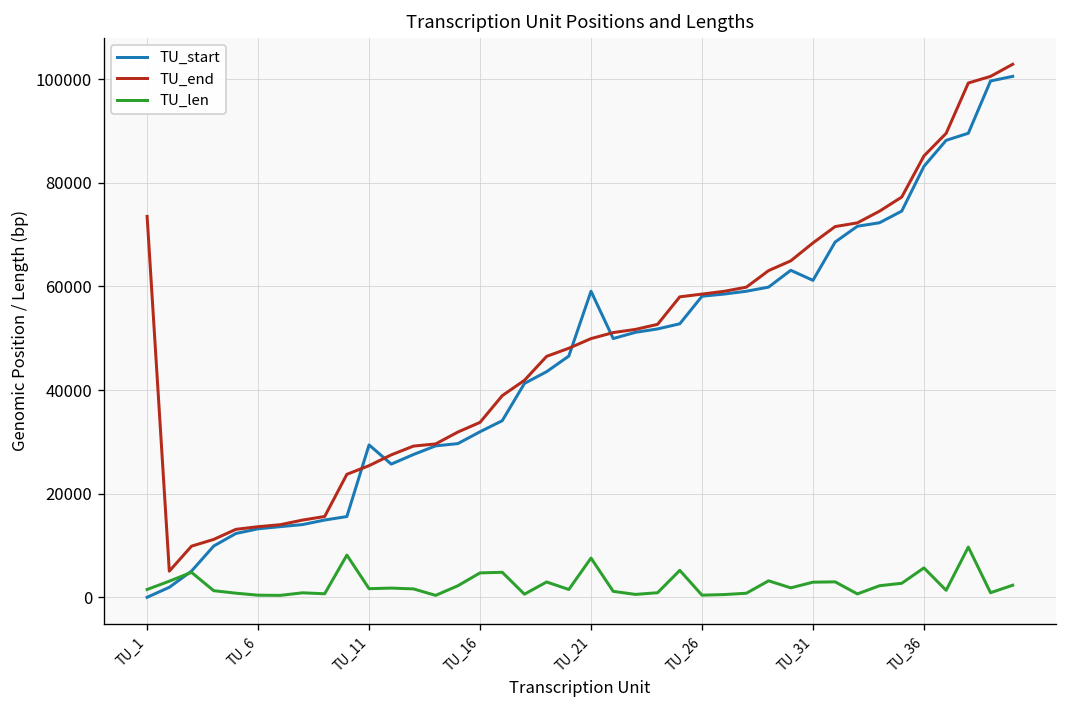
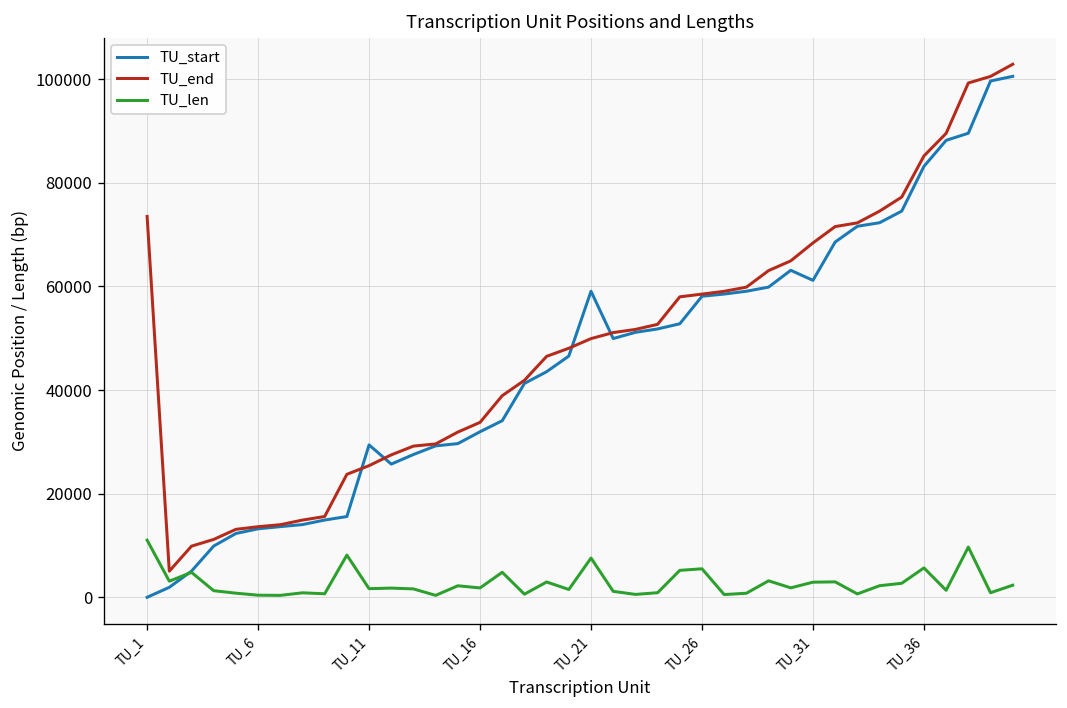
TU_len, TU_1: 2000 -> 11000
TU_len, TU_16: 5000 -> 2000
TU_len, TU_26: 0 -> 6000
